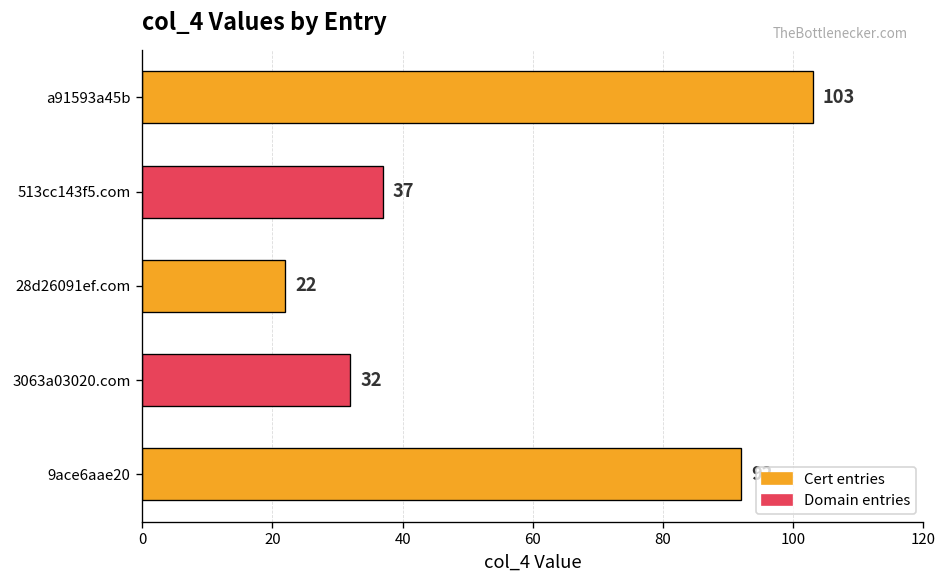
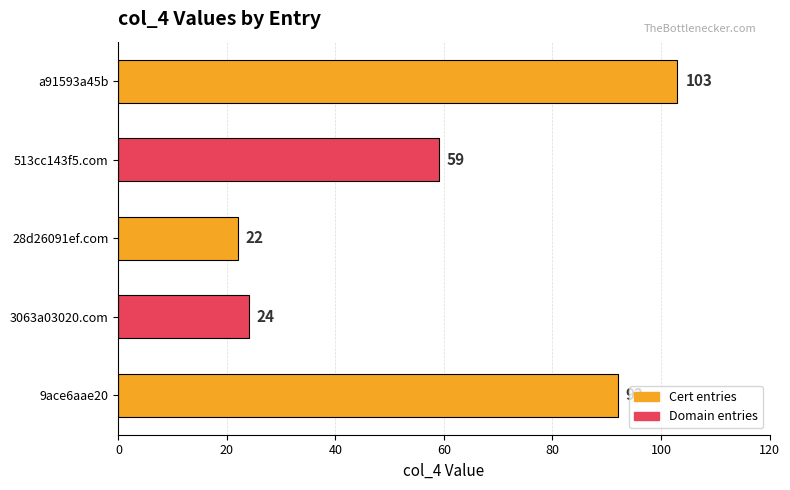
513cc143f5.com: 37 -> 59
3063a03020.com: 32 -> 24
